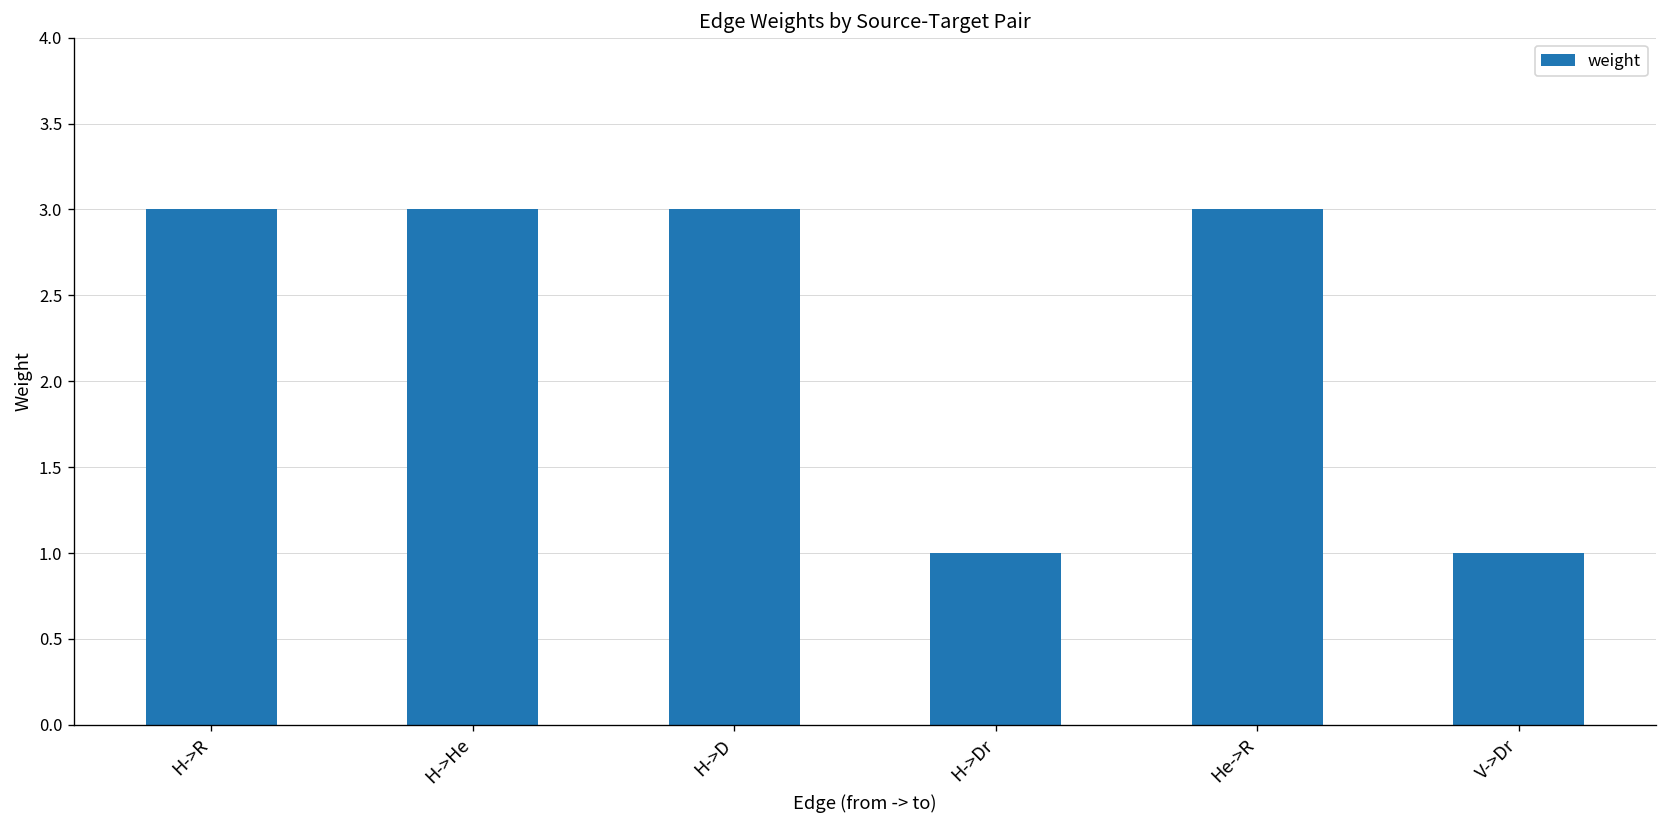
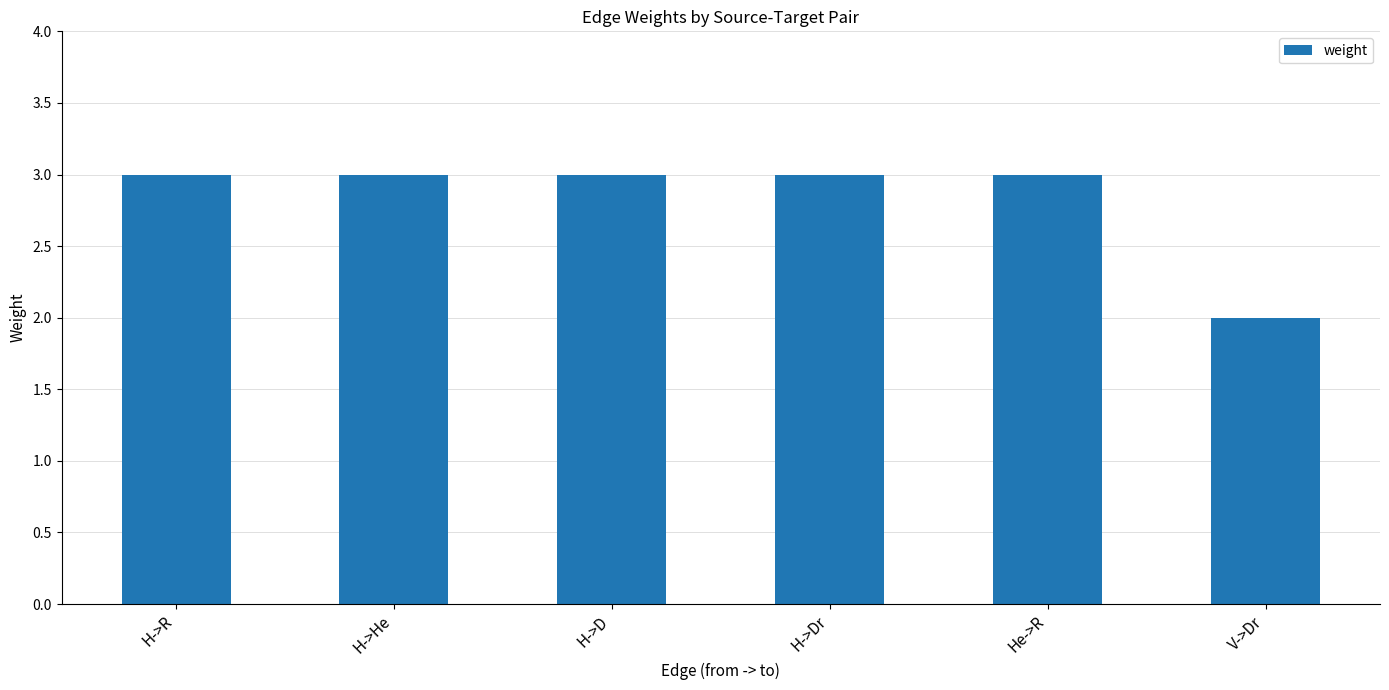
H->Dr: 1 -> 3
V->Dr: 1 -> 2
